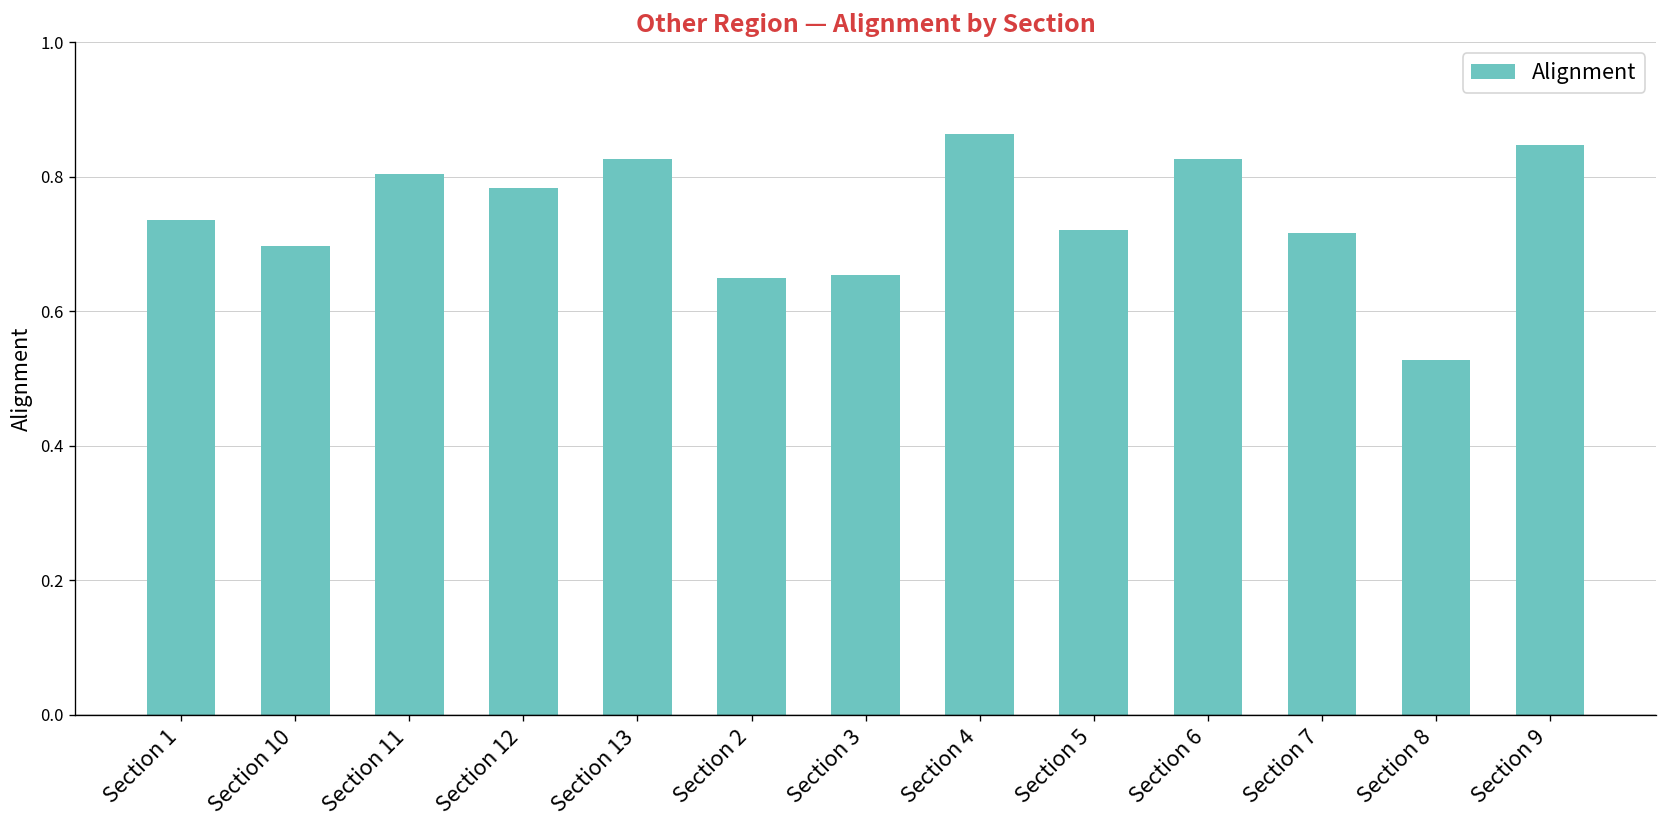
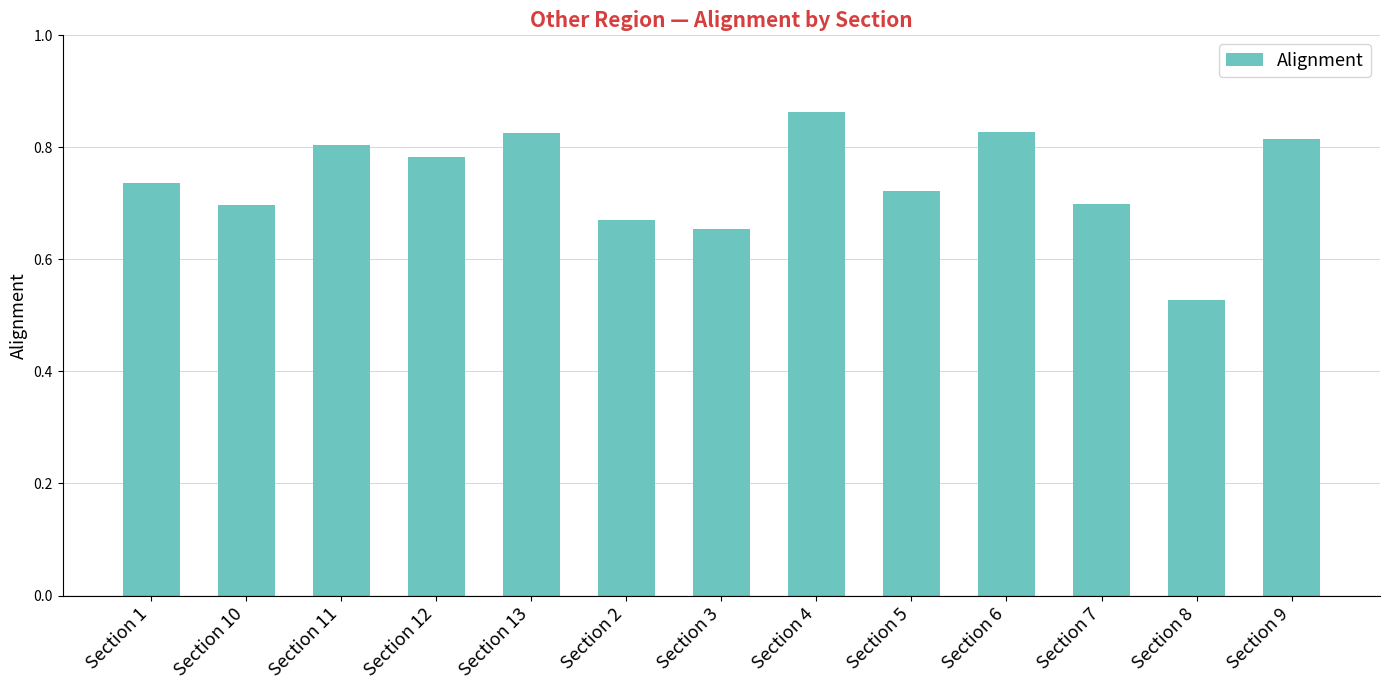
Section 2: 0.65 -> 0.67
Section 7: 0.72 -> 0.70
Section 9: 0.85 -> 0.81
